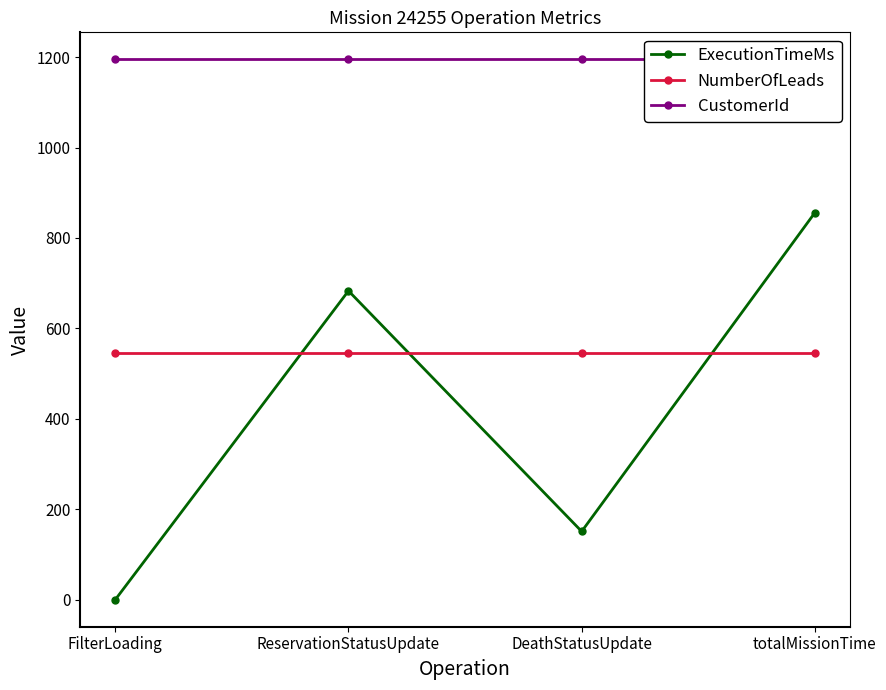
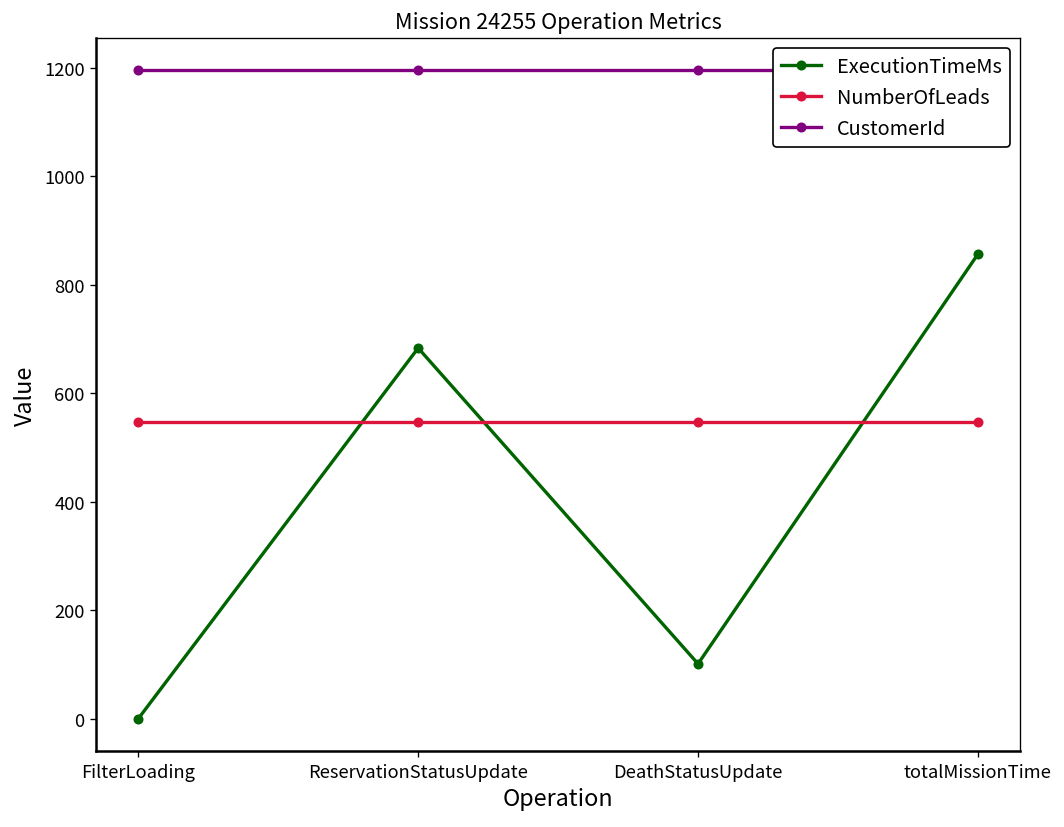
ExecutionTimeMs, DeathStatusUpdate: 150 -> 100
